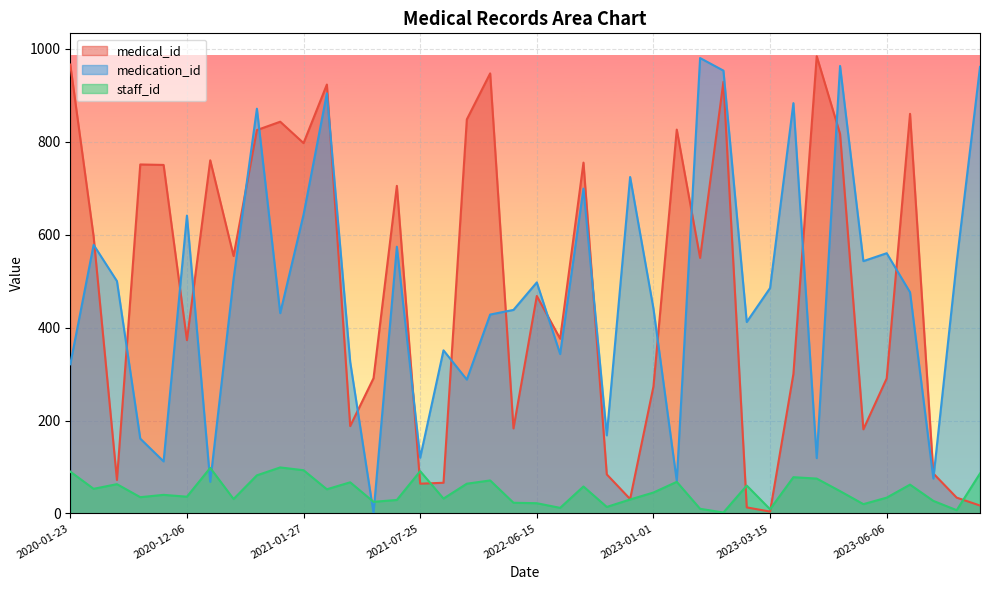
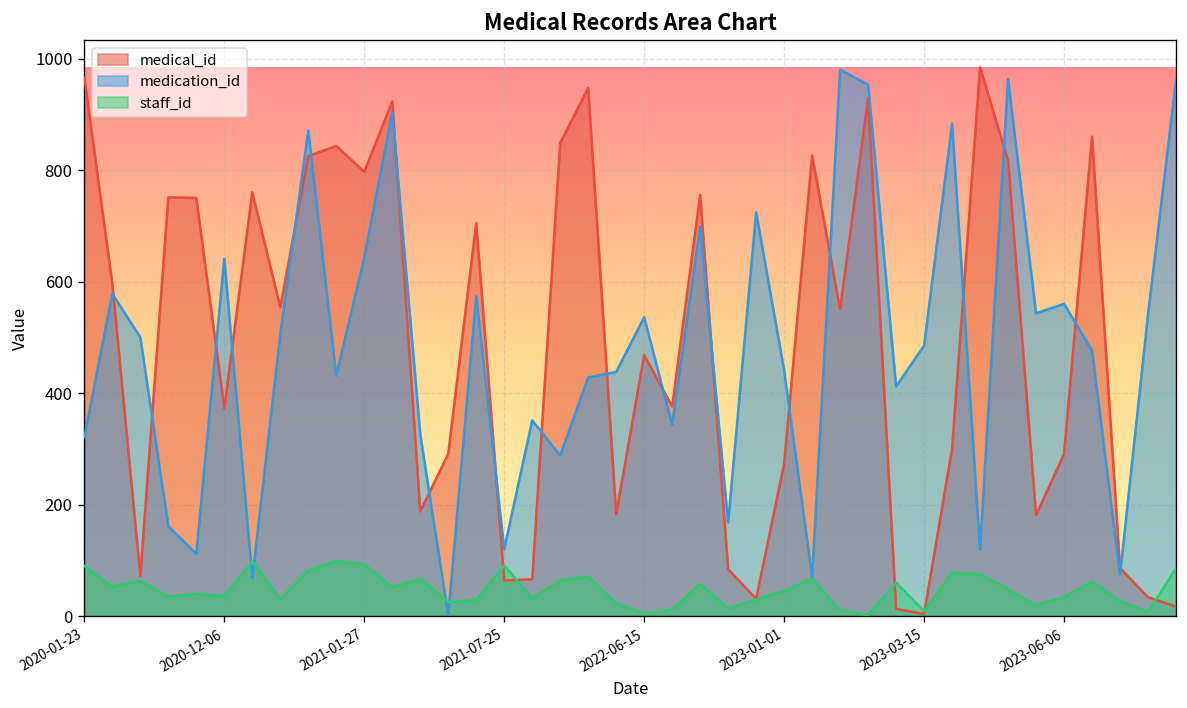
medication_id, 2022-06-15: 500 -> 540
staff_id, 2022-06-15: 20 -> 0
